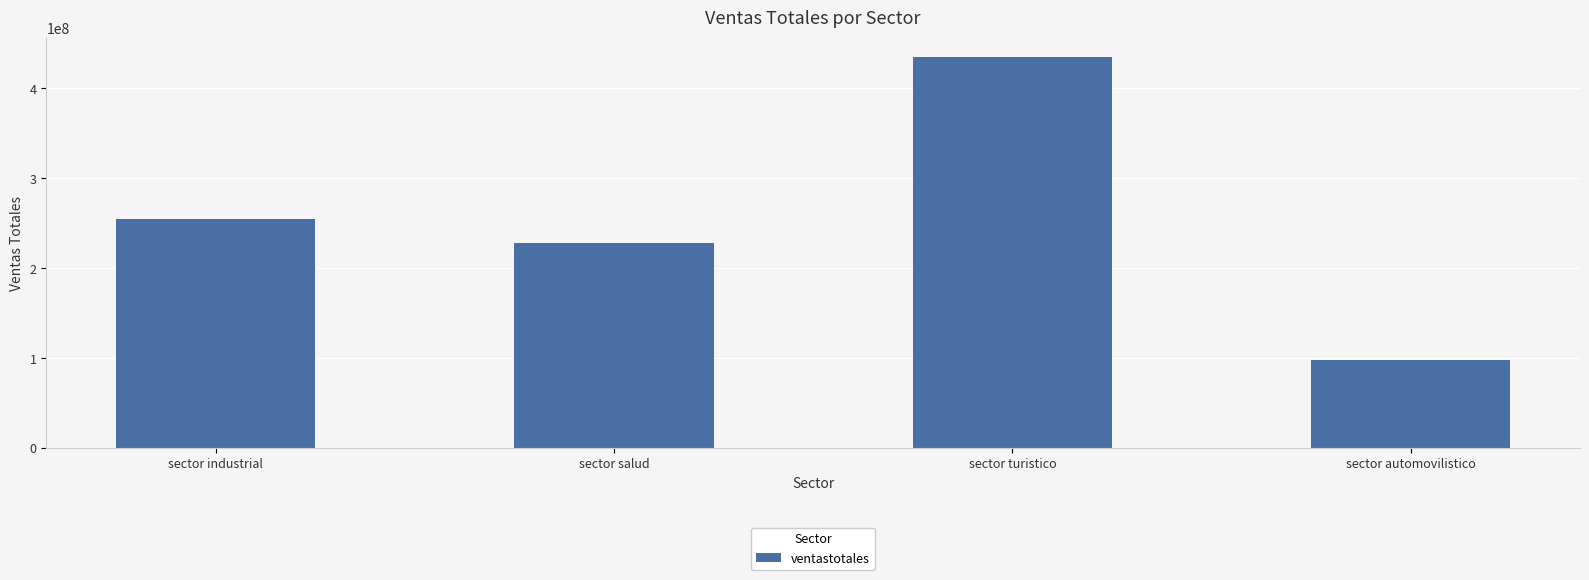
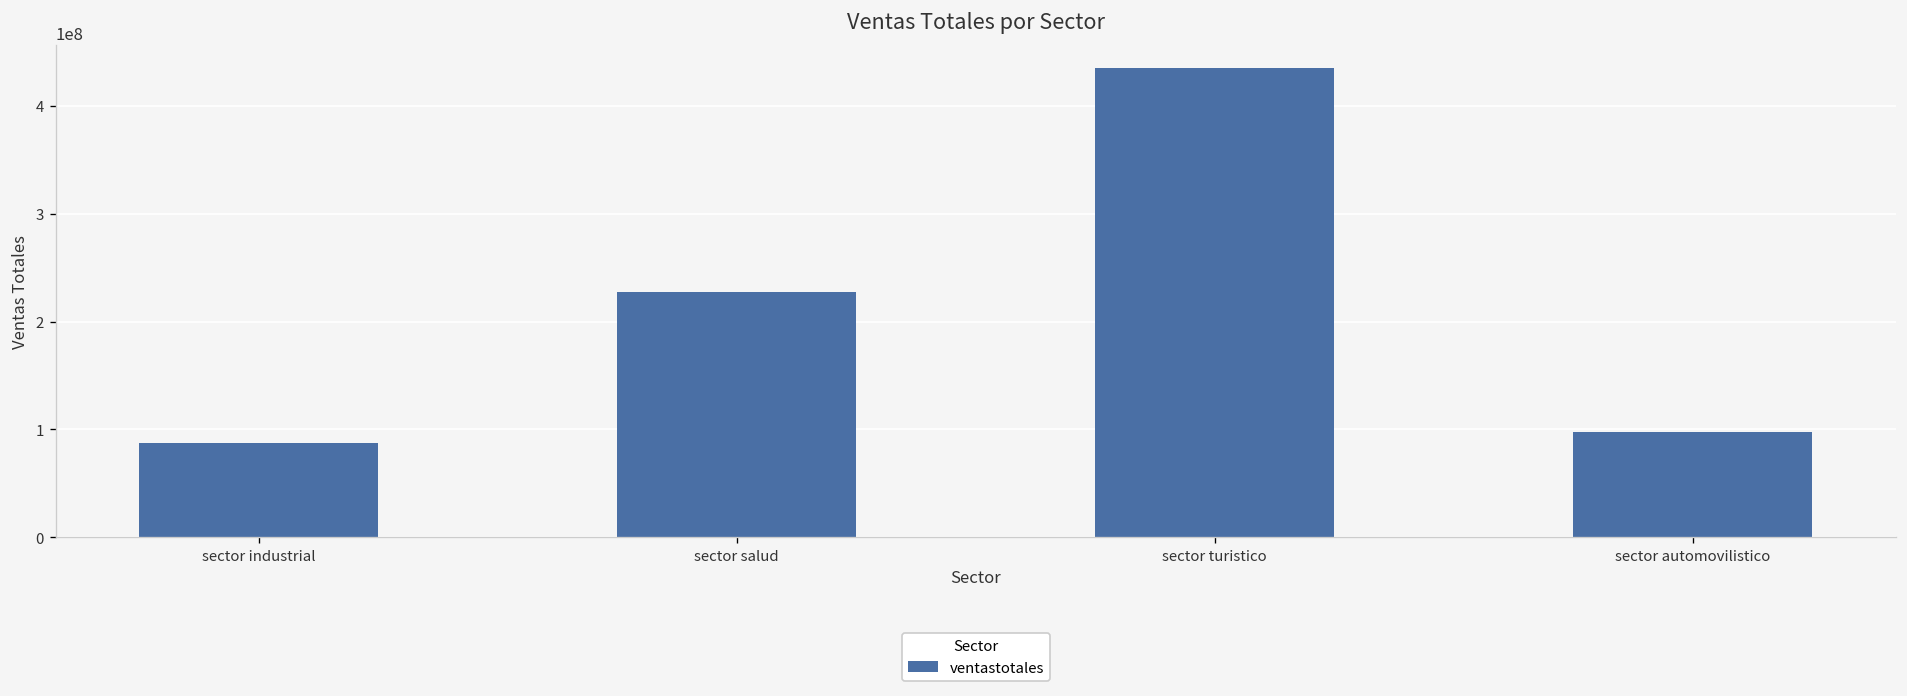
sector industrial: 250000000 -> 90000000
